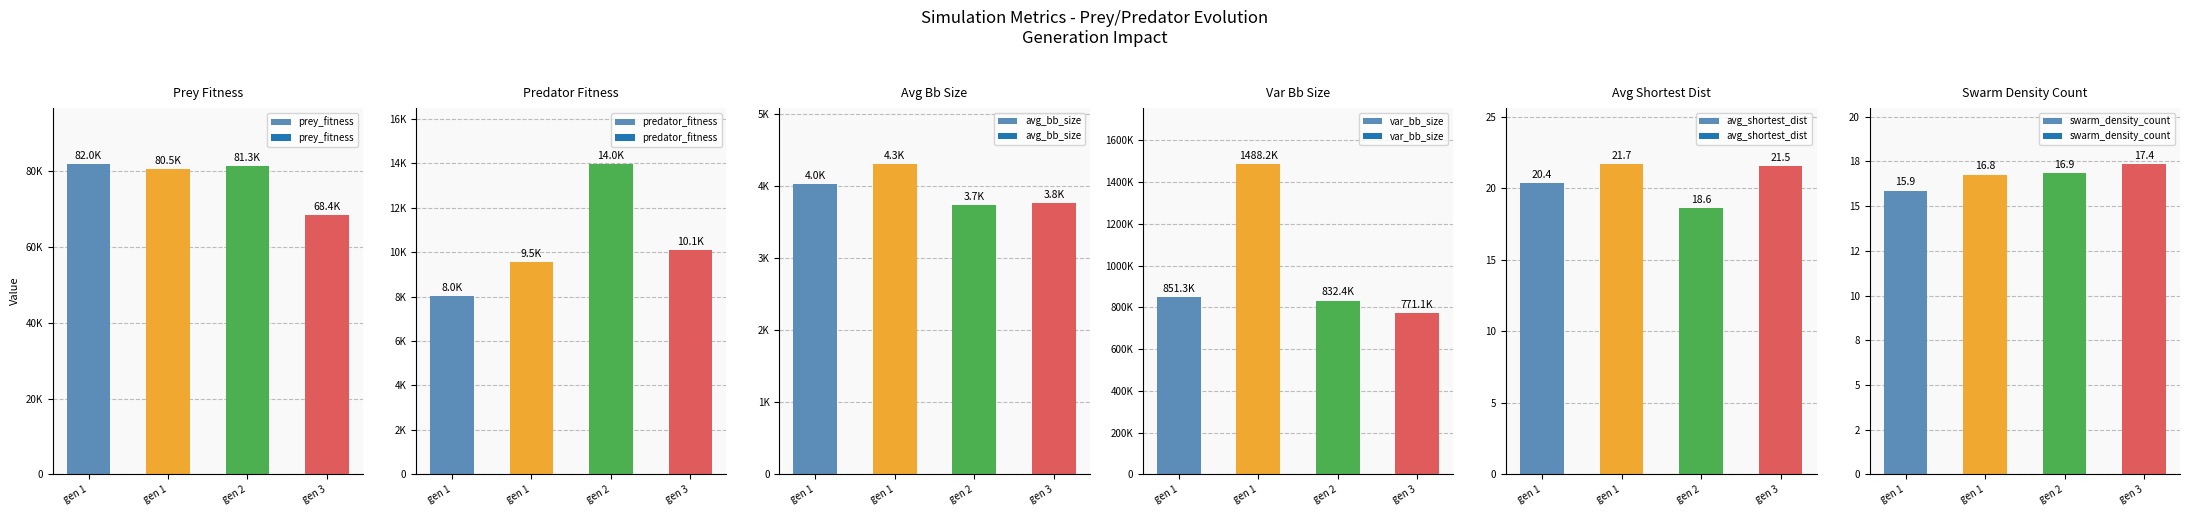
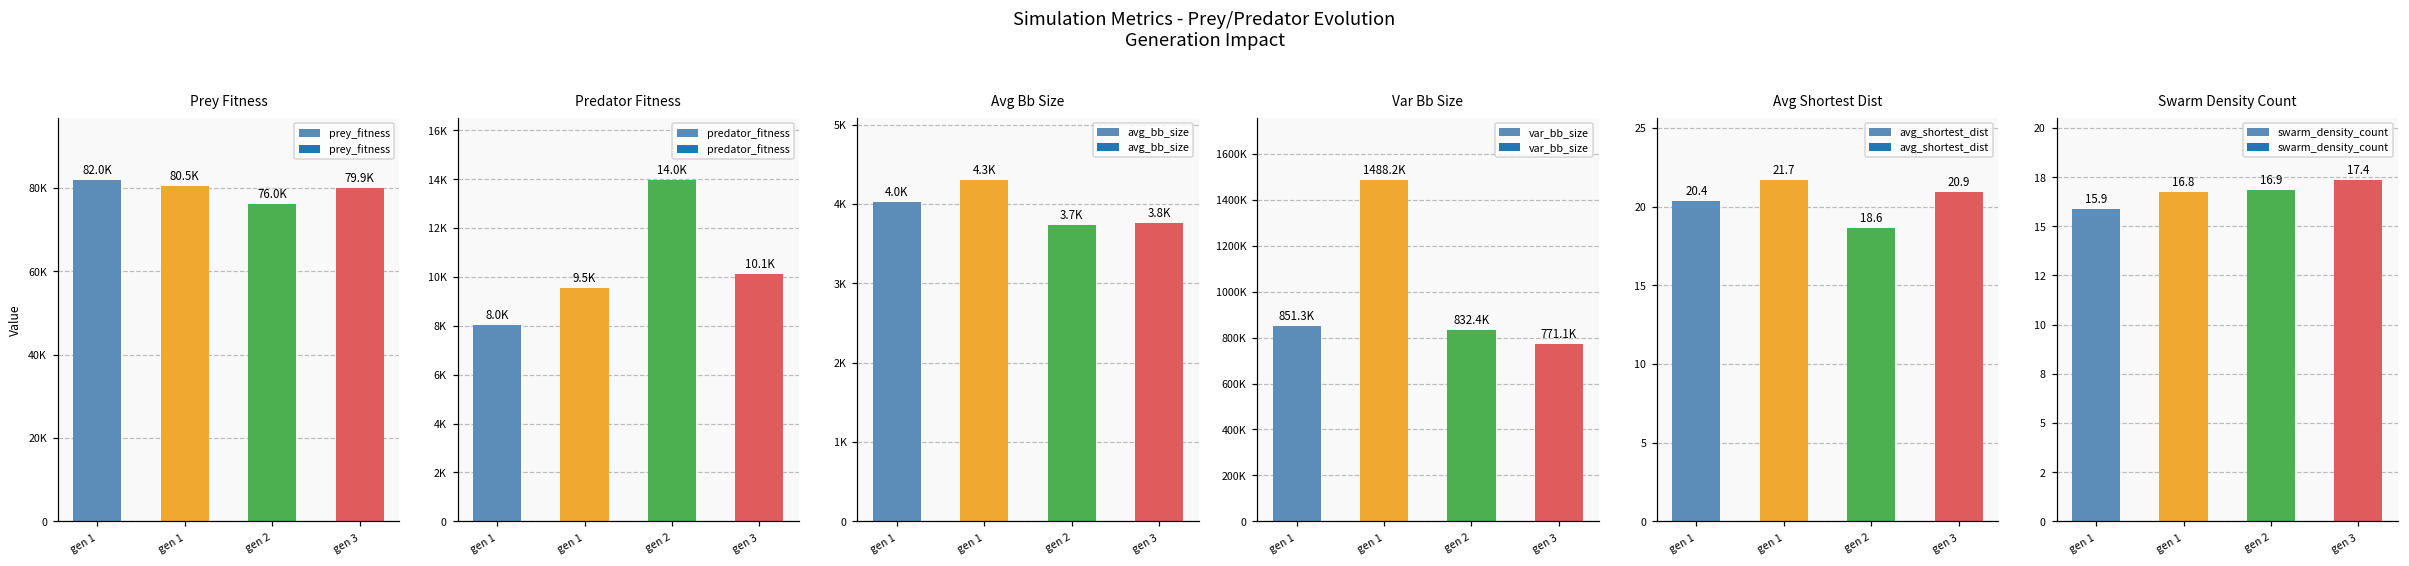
Prey Fitness, gen 2: 81.3K -> 76.0K
Prey Fitness, gen 3: 68.4K -> 79.9K
Avg Shortest Dist, gen 3: 21.5 -> 20.9
